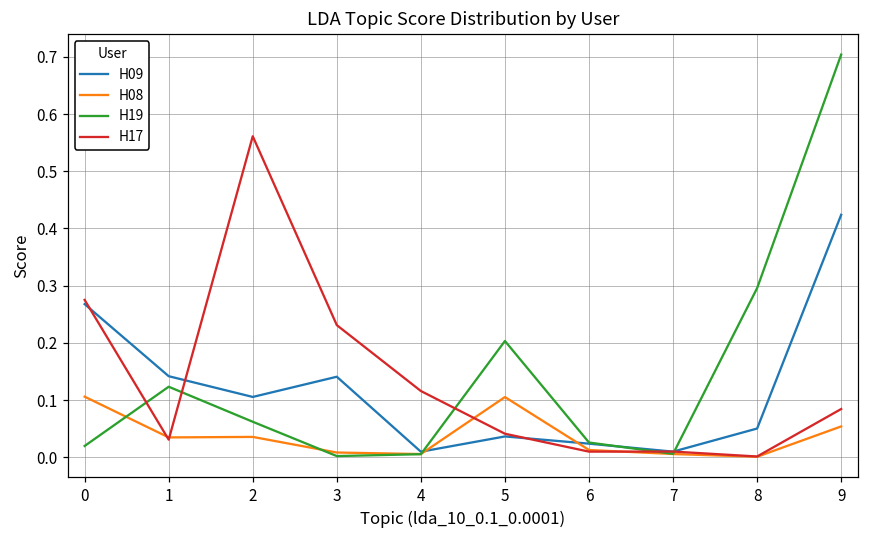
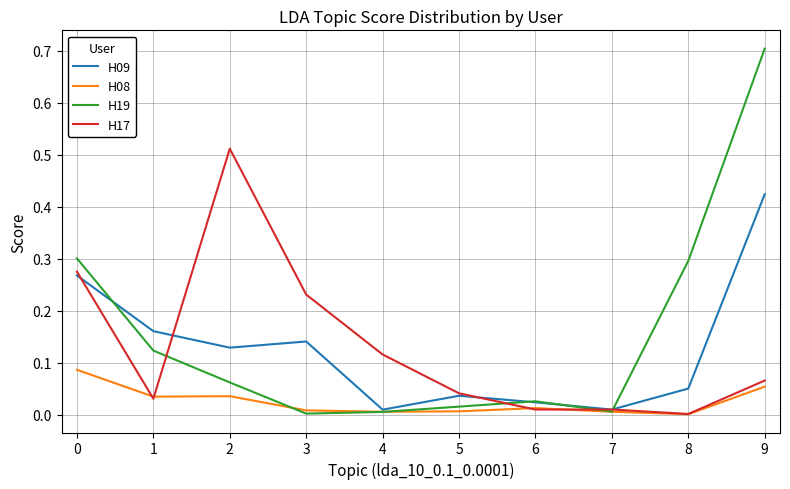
H08, 0: 0.11 -> 0.09
H19, 0: 0.02 -> 0.30
H09, 1: 0.14 -> 0.16
H09, 2: 0.11 -> 0.13
H17, 2: 0.56 -> 0.51
H08, 5: 0.11 -> 0.01
H19, 5: 0.20 -> 0.02
H17, 9: 0.08 -> 0.07
